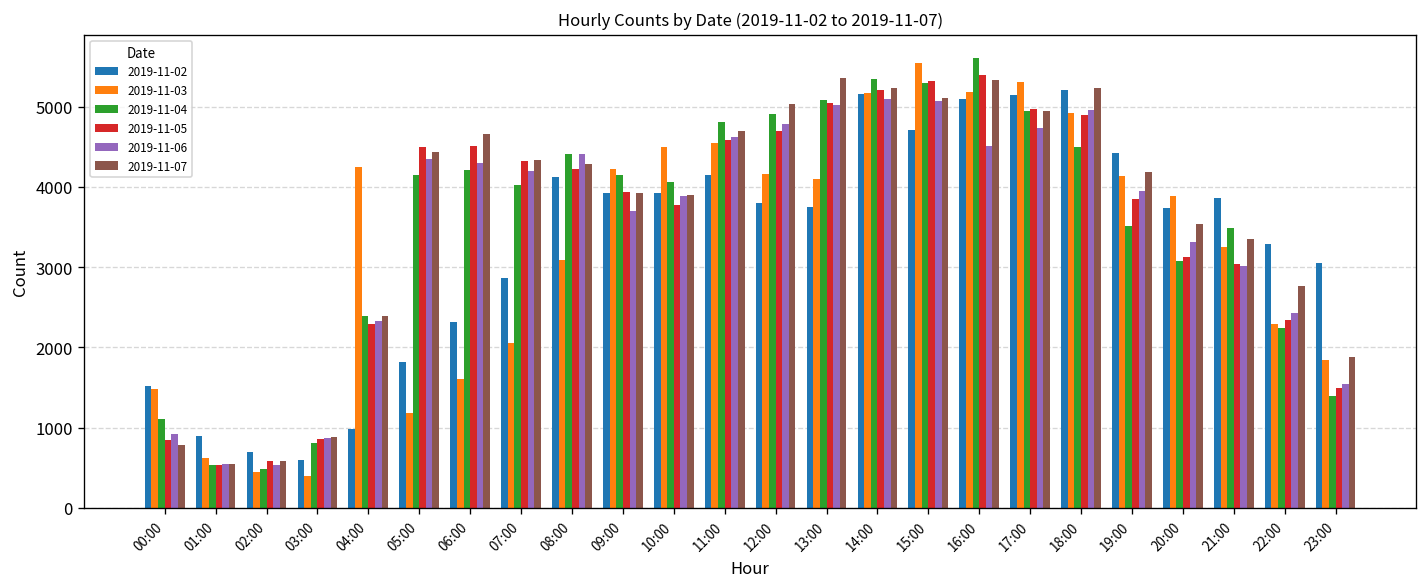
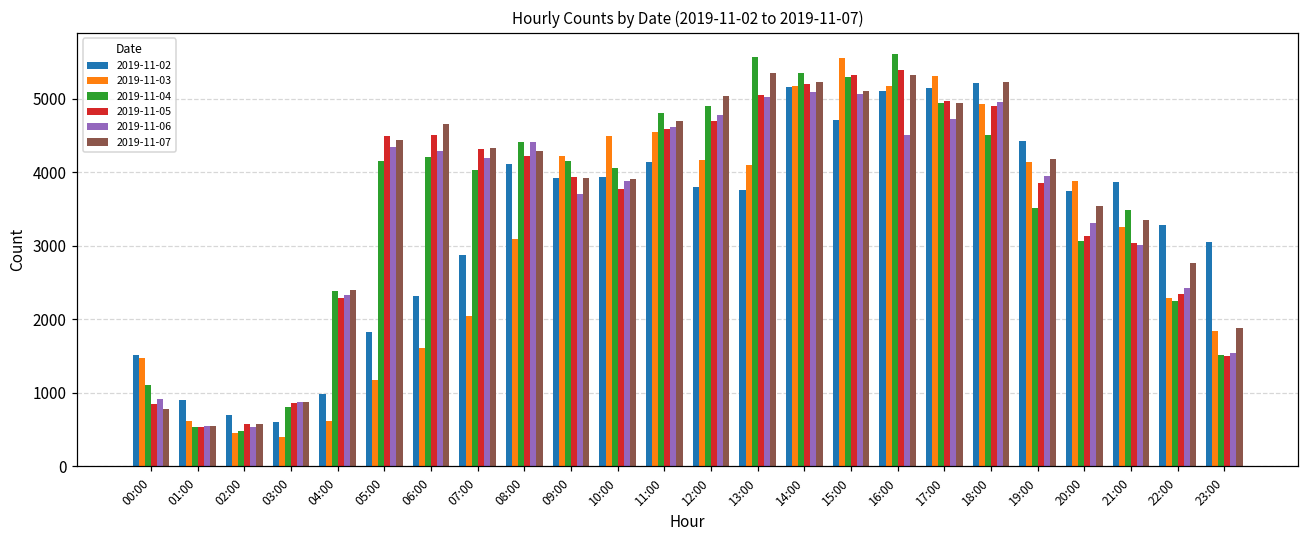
2019-11-03, 04:00: 4200 -> 600
2019-11-04, 13:00: 5100 -> 5600
2019-11-04, 23:00: 1400 -> 1500
